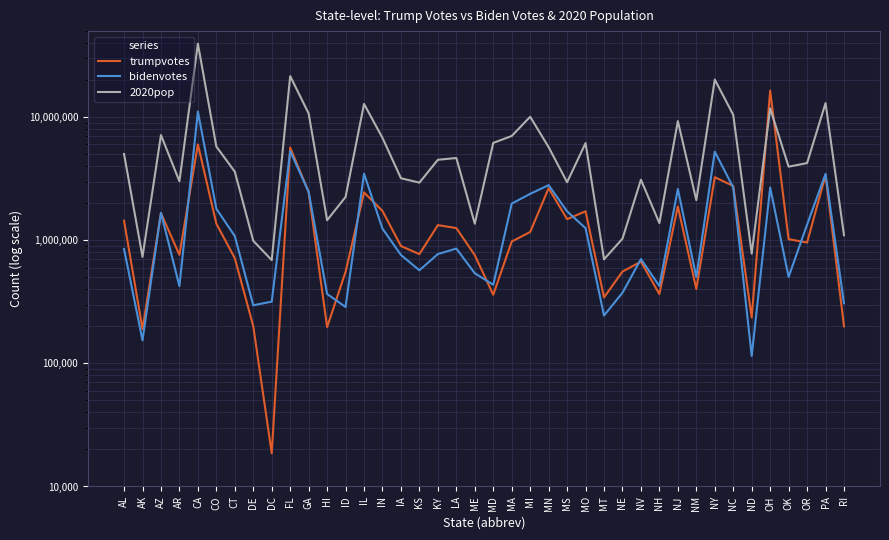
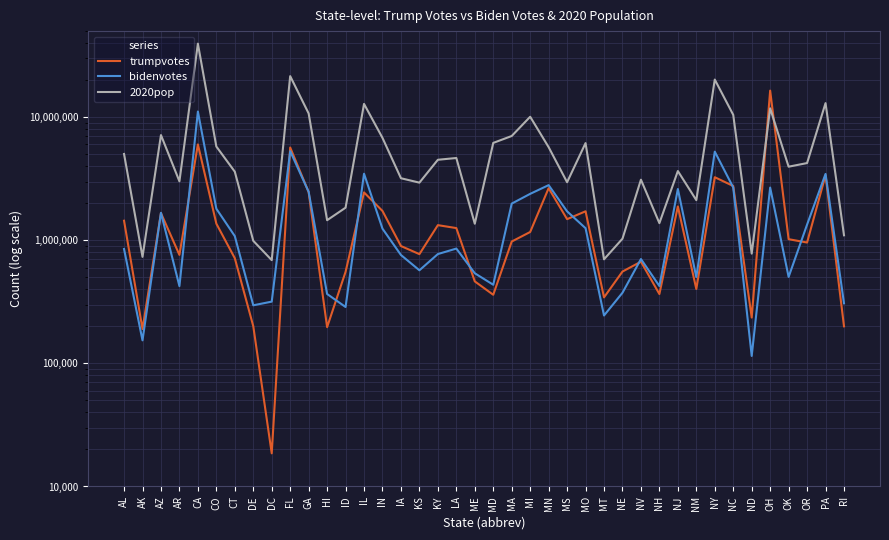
2020pop, ID: 2,200,000 -> 1,800,000
trumpvotes, ME: 800,000 -> 460,000
2020pop, NJ: 9,000,000 -> 3,600,000
